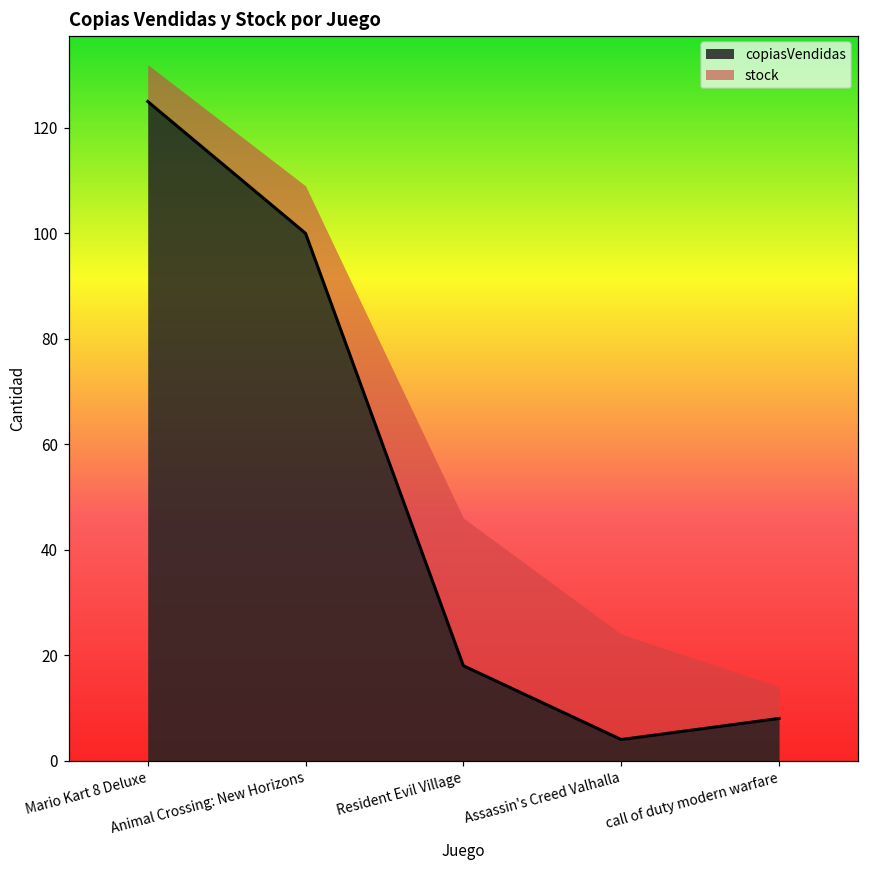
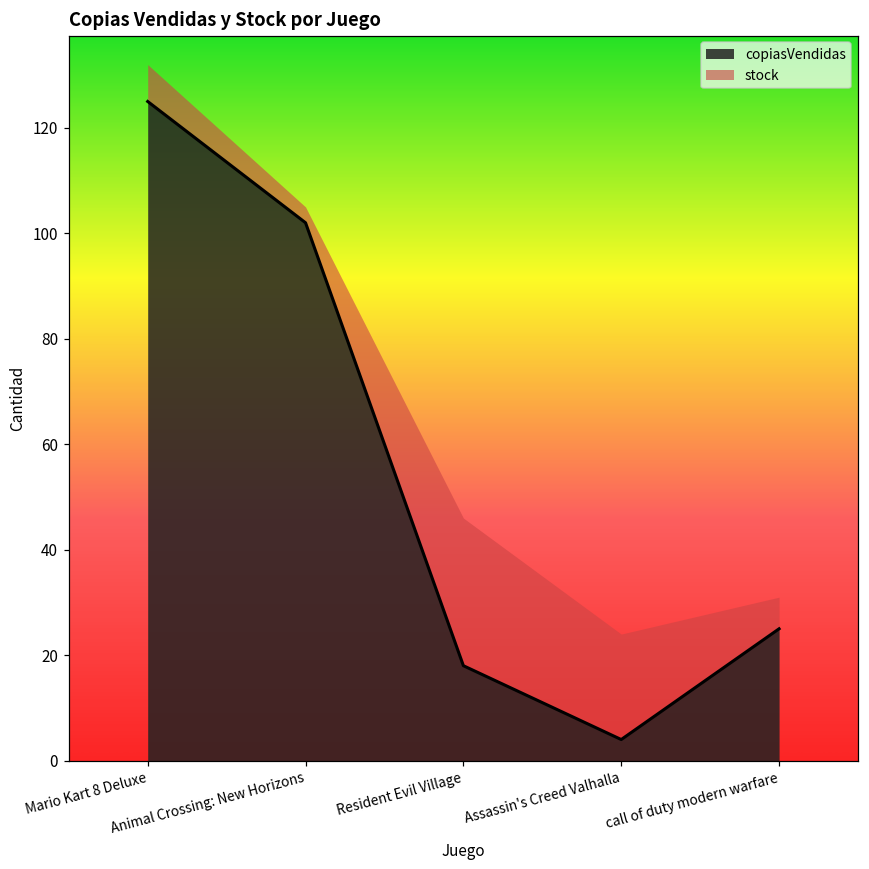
copiasVendidas, Animal Crossing: New Horizons: 100 -> 102
stock, Animal Crossing: New Horizons: 9 -> 3
copiasVendidas, call of duty modern warfare: 8 -> 25
